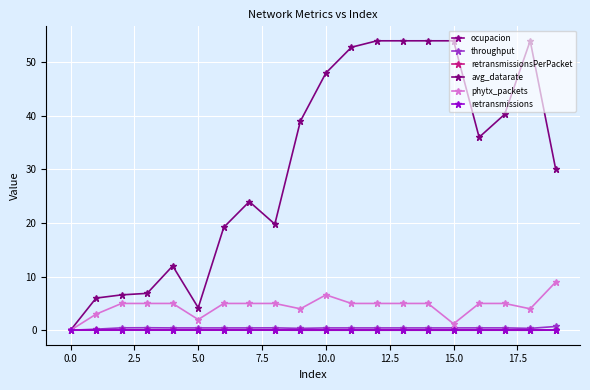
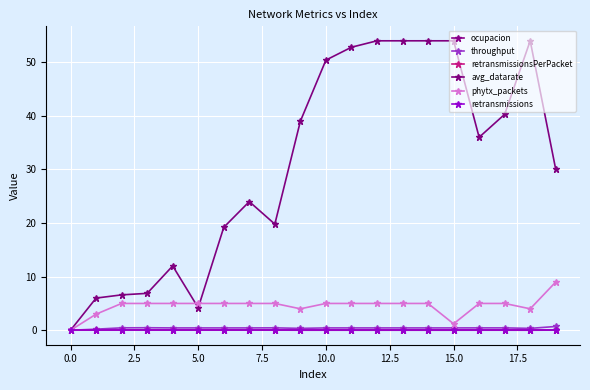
phytx_packets, 5.0: 2 -> 5
avg_datarate, 10.0: 48 -> 50
phytx_packets, 10.0: 7 -> 5
